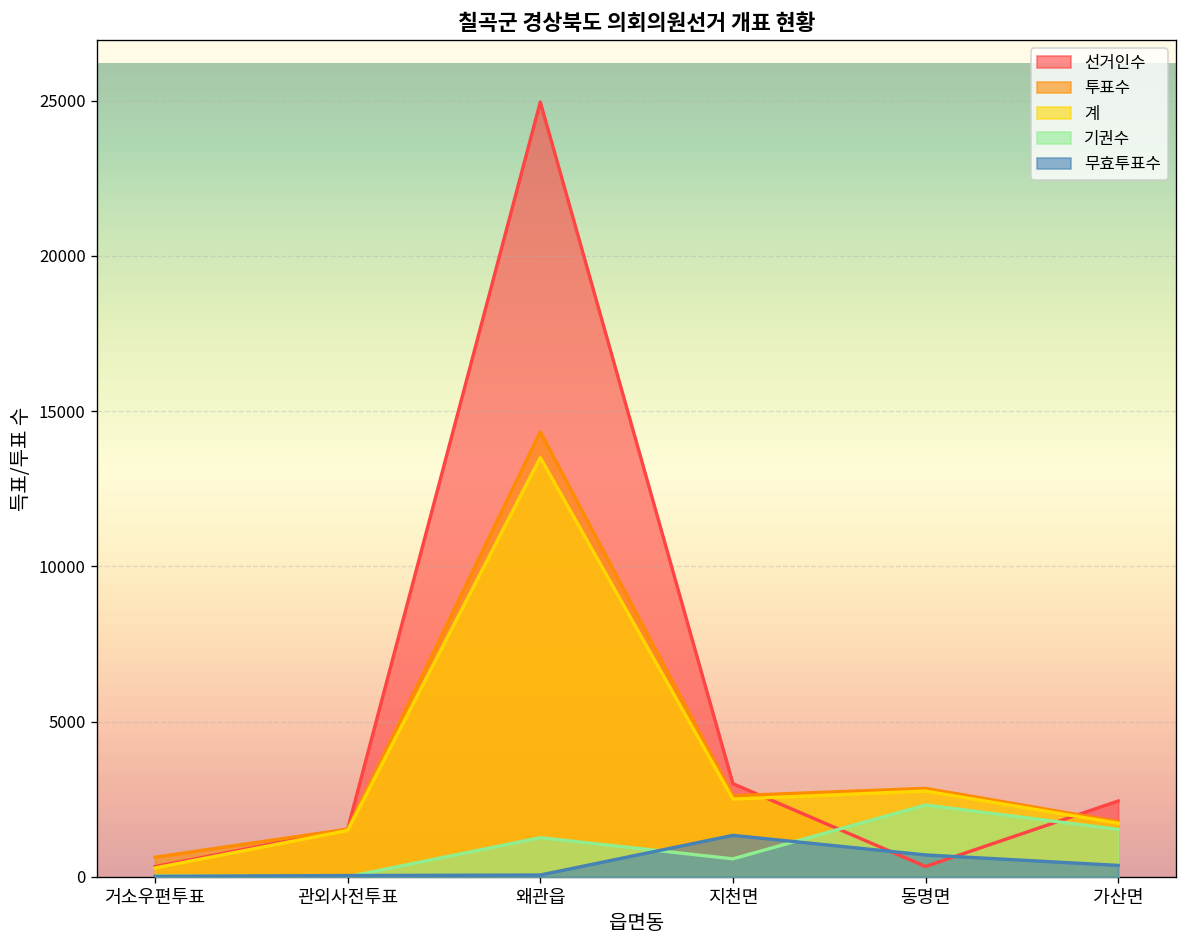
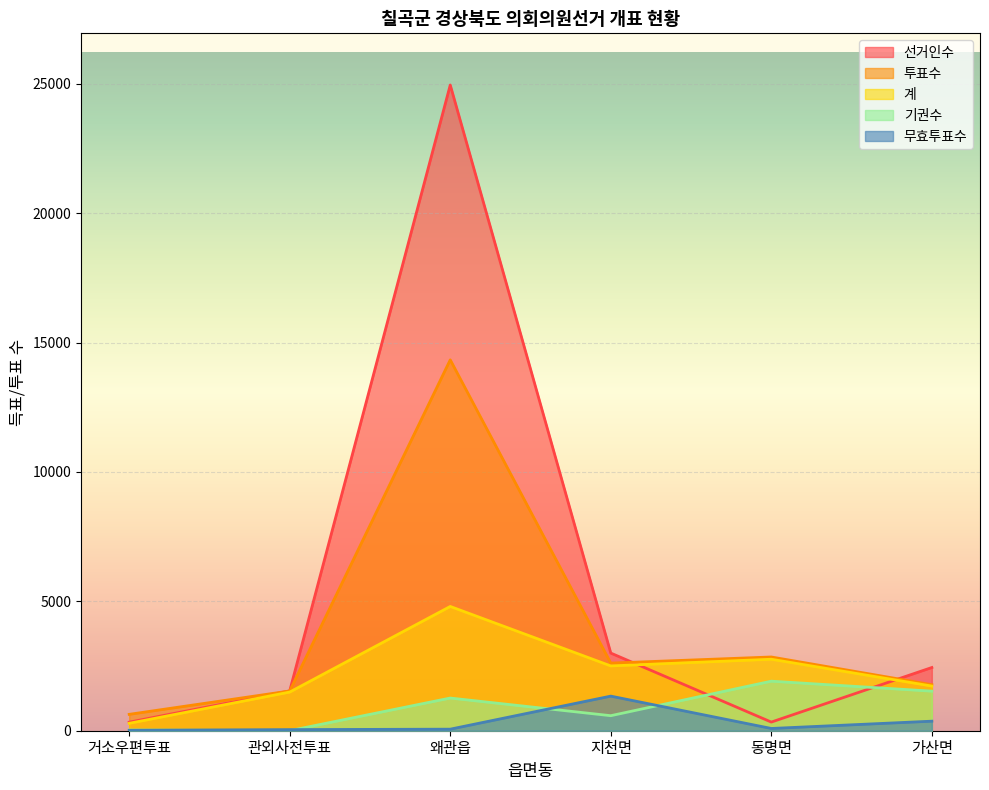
계, 왜관읍: 13500 -> 4800
기권수, 동명면: 2300 -> 1900
무효투표수, 동명면: 700 -> 100
